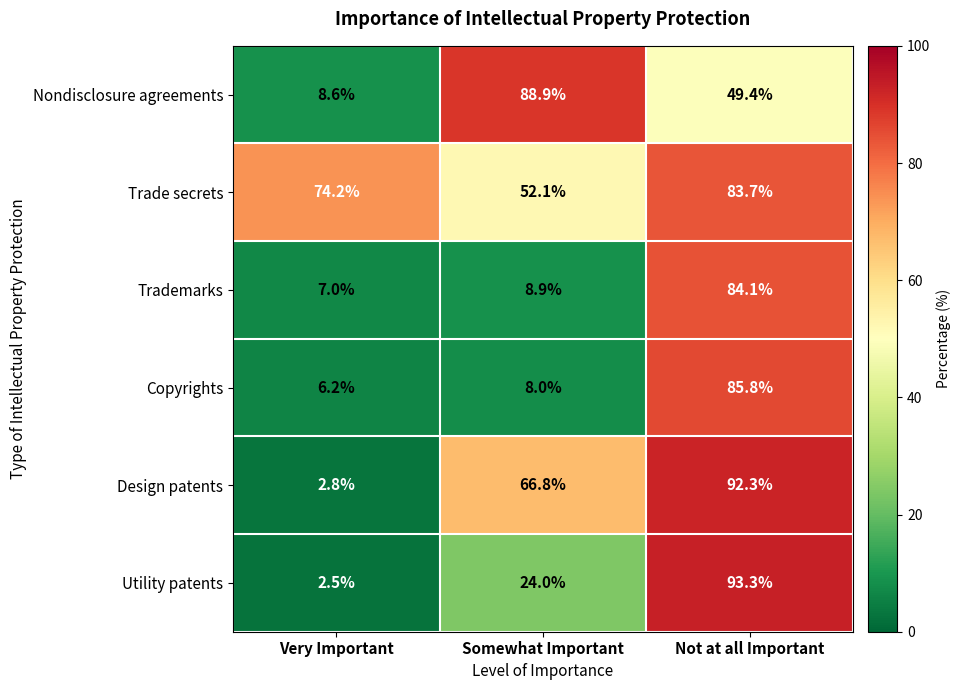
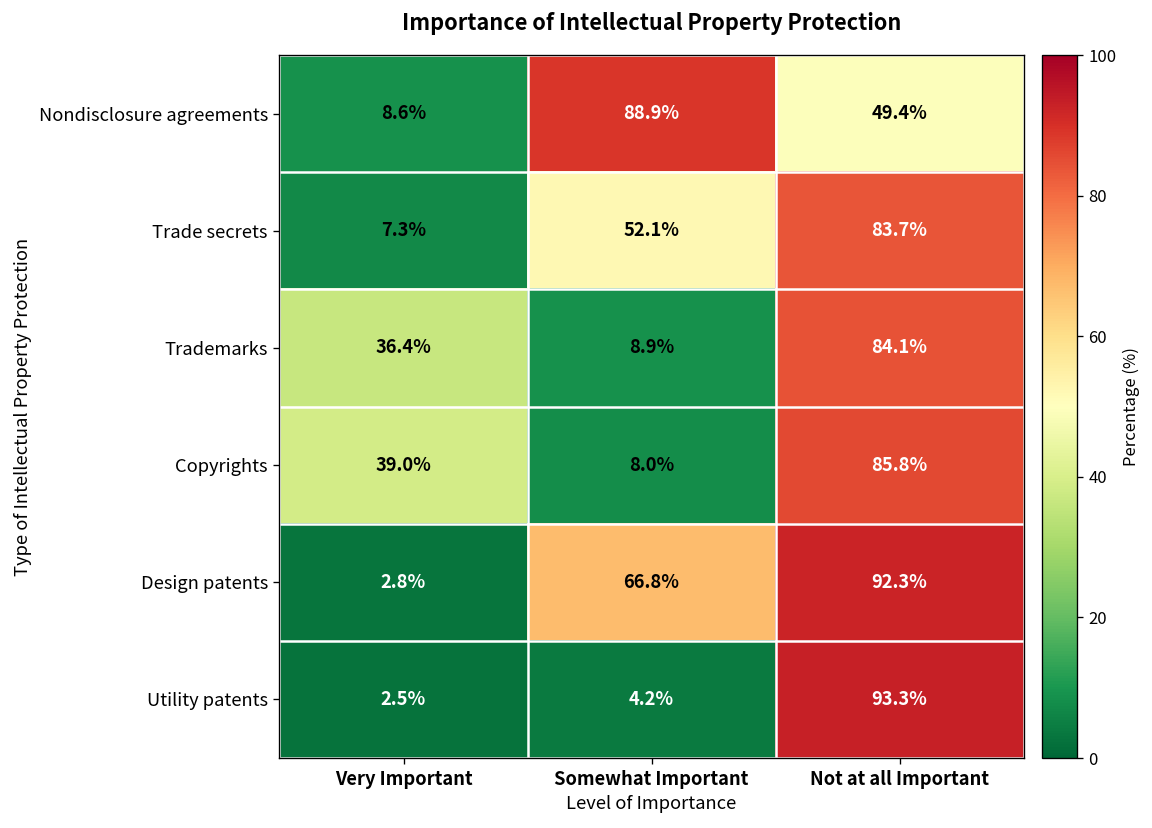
Trade secrets, Very Important: 74.2% -> 7.3%
Trademarks, Very Important: 7.0% -> 36.4%
Copyrights, Very Important: 6.2% -> 39.0%
Utility patents, Somewhat Important: 24.0% -> 4.2%
